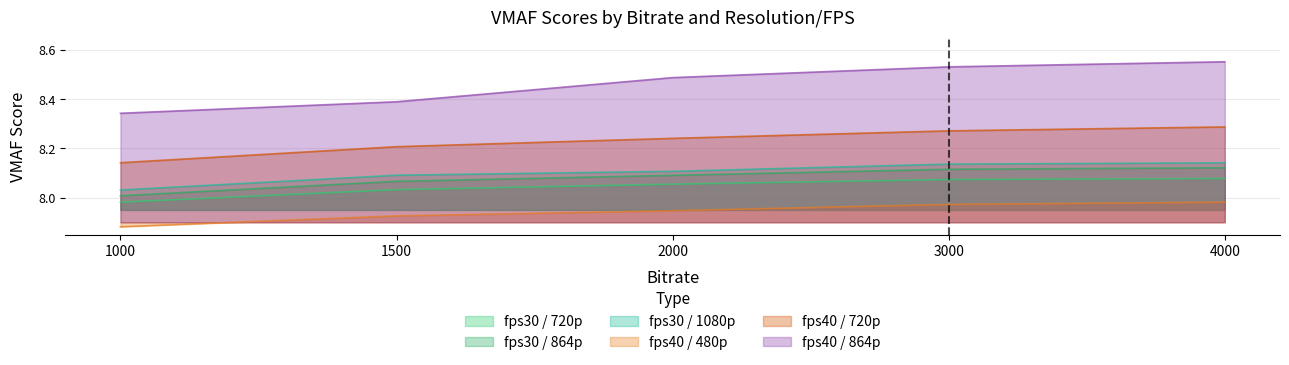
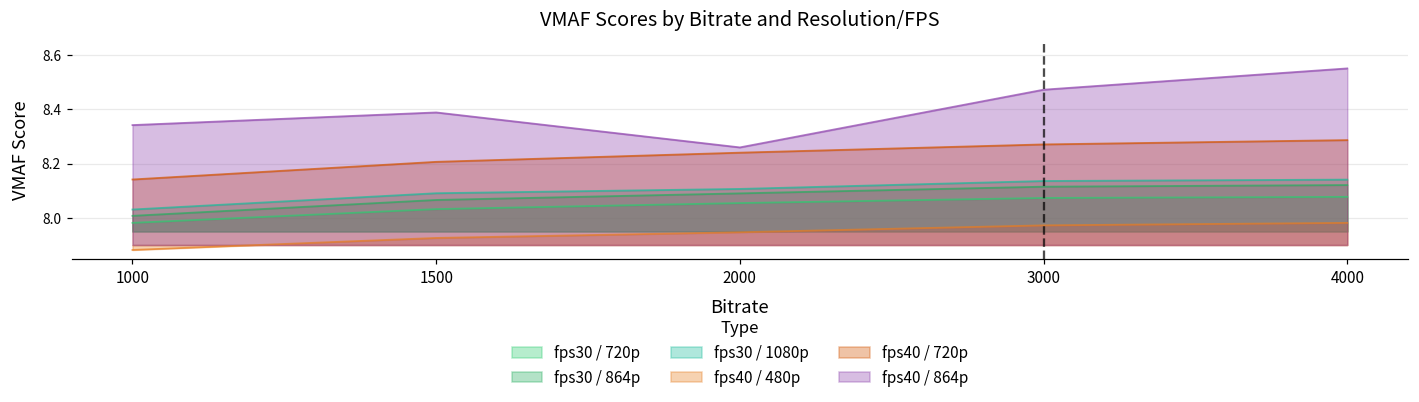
fps40 / 864p, 2000: 8.49 -> 8.26
fps40 / 864p, 3000: 8.53 -> 8.47
